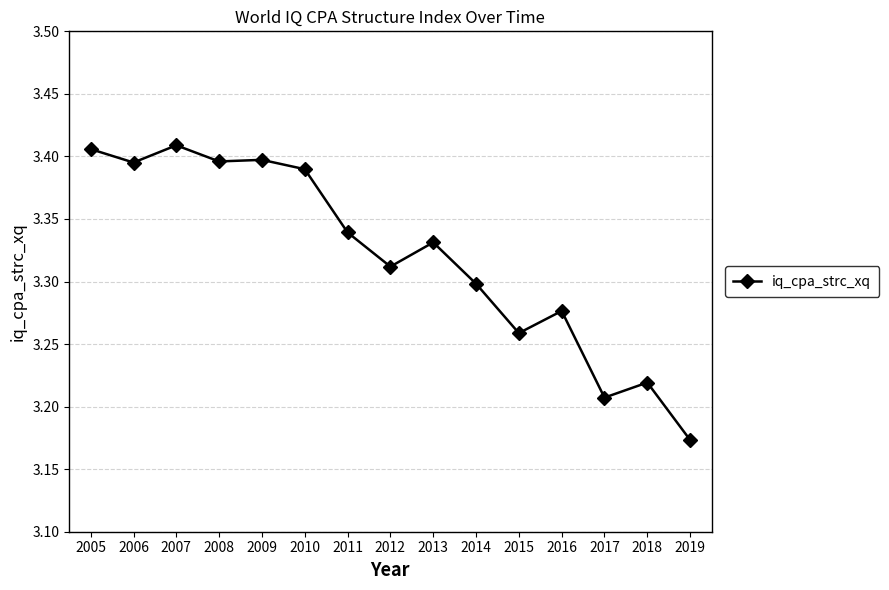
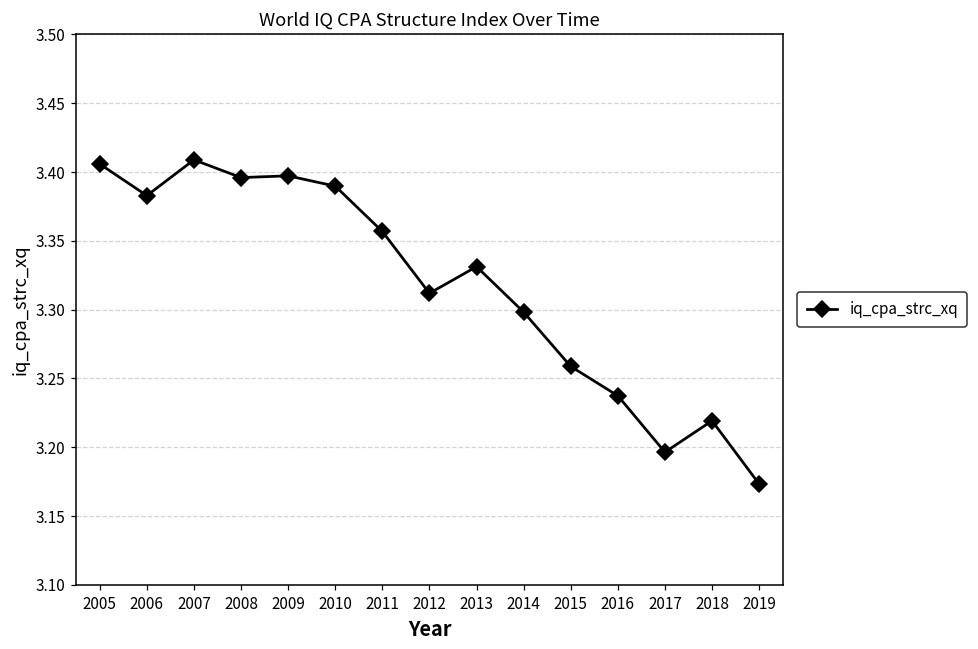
2006: 3.395 -> 3.383
2011: 3.339 -> 3.357
2016: 3.276 -> 3.237
2017: 3.207 -> 3.196
